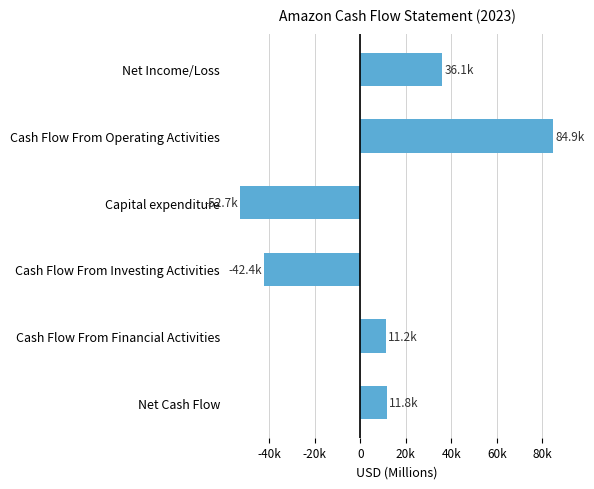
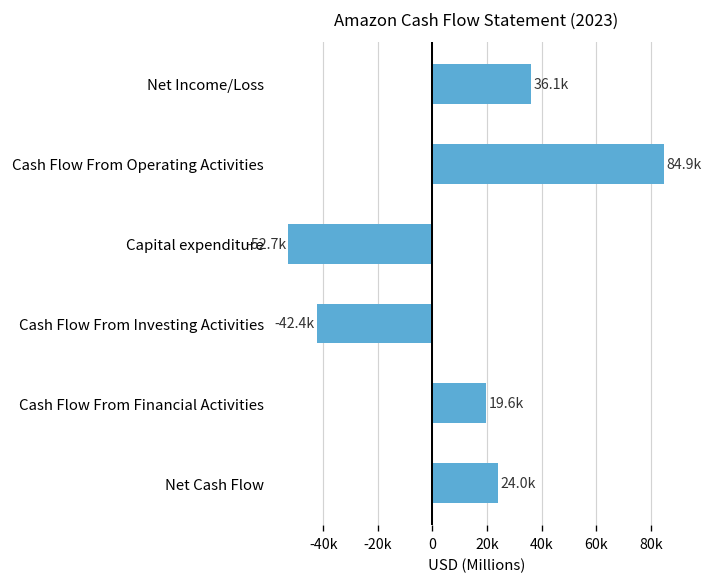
Cash Flow From Financial Activities: 11.2k -> 19.6k
Net Cash Flow: 11.8k -> 24.0k
